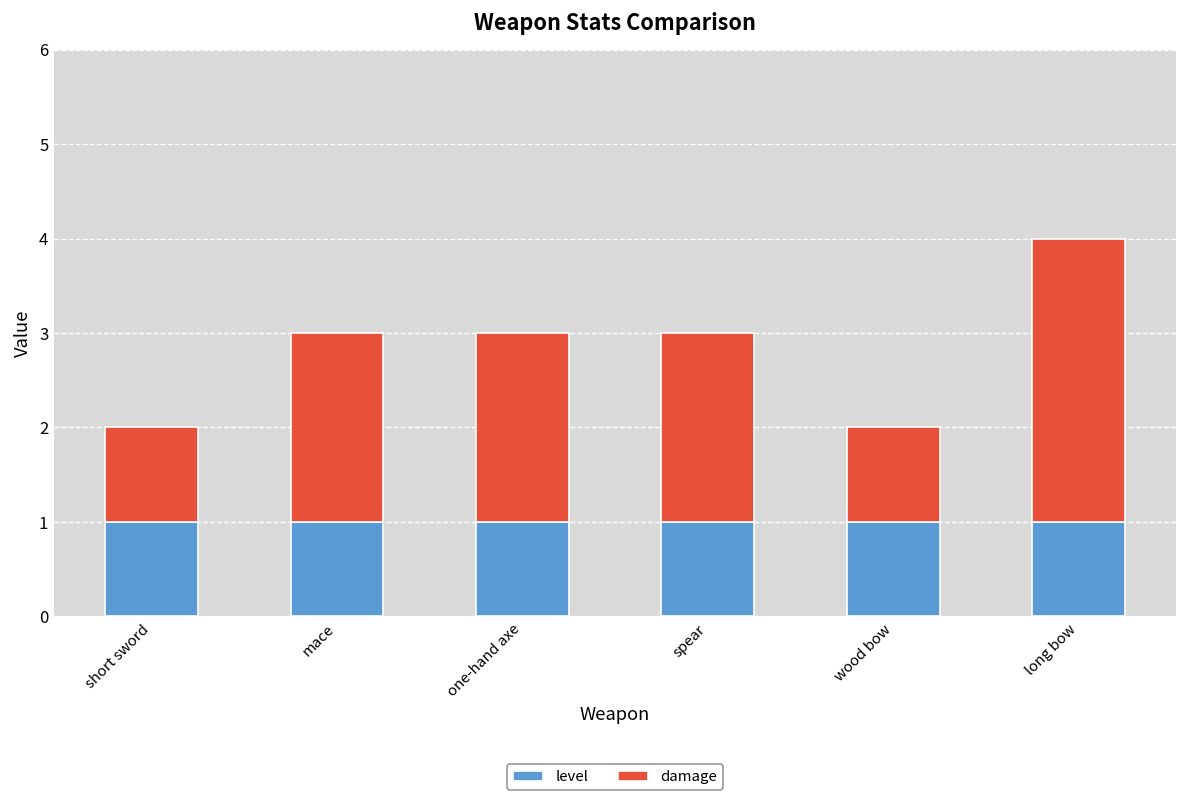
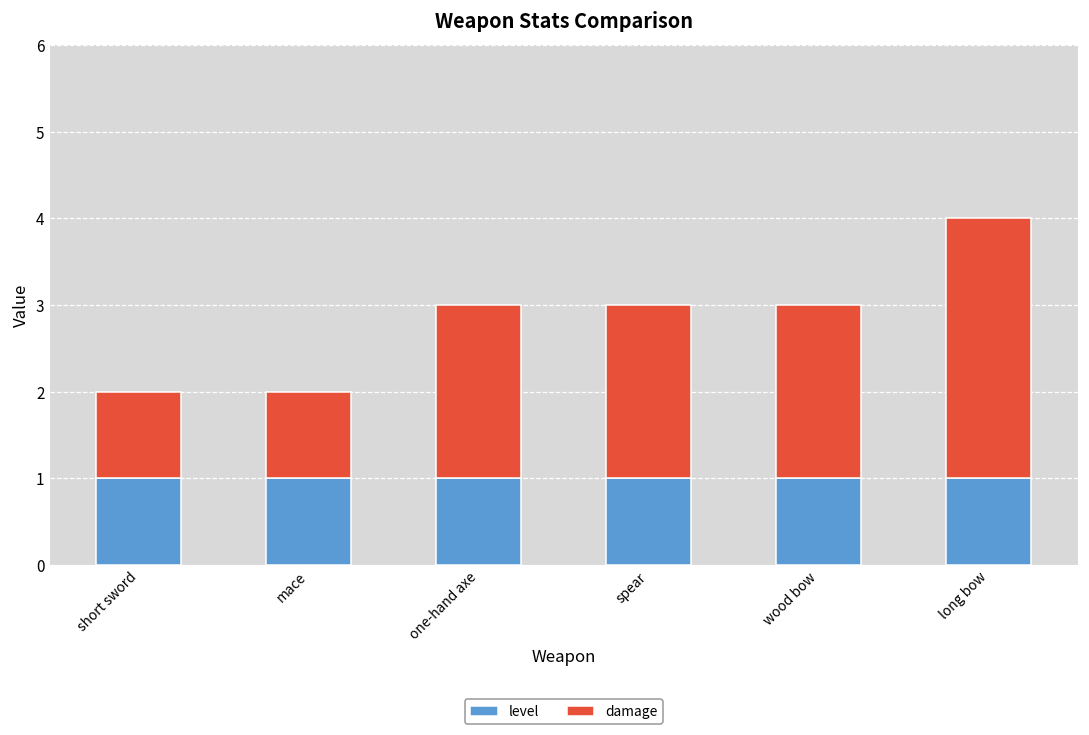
damage, mace: 2 -> 1
damage, wood bow: 1 -> 2
